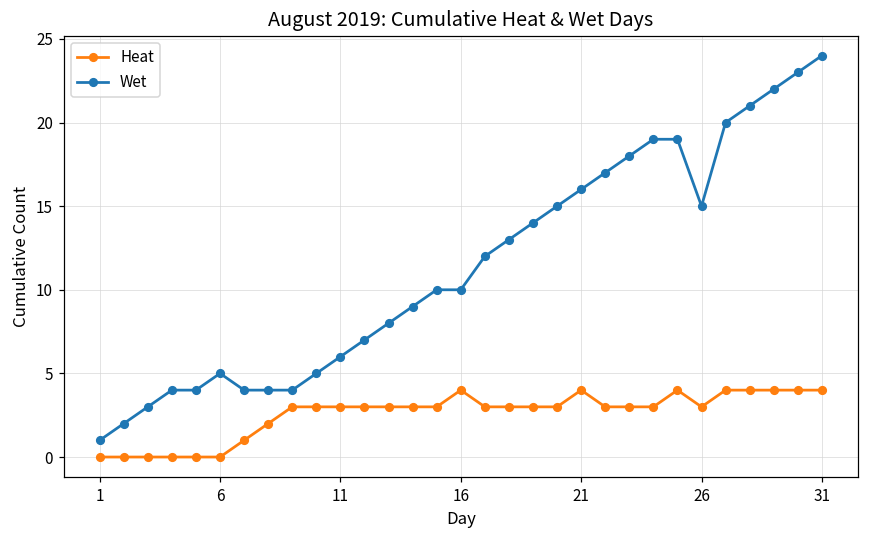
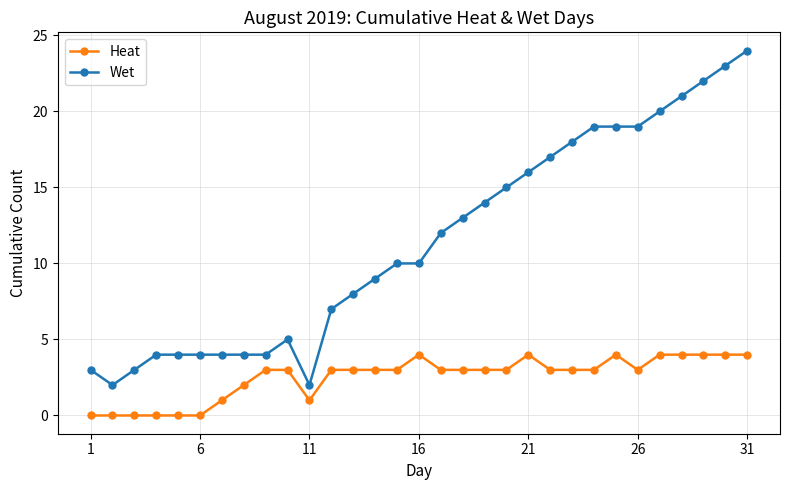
Wet, 1: 1 -> 3
Wet, 6: 5 -> 4
Heat, 11: 3 -> 1
Wet, 11: 6 -> 2
Wet, 26: 15 -> 19
